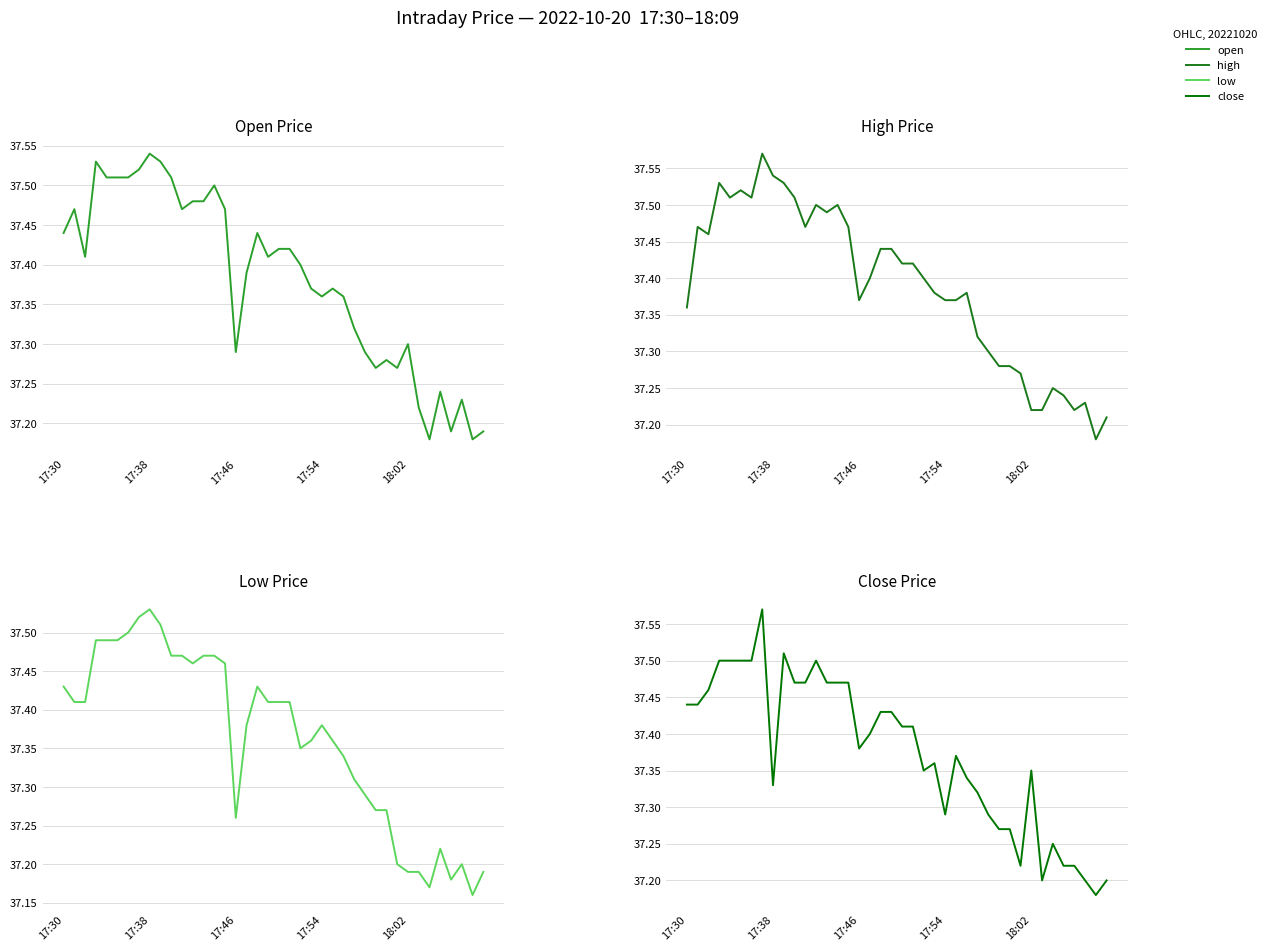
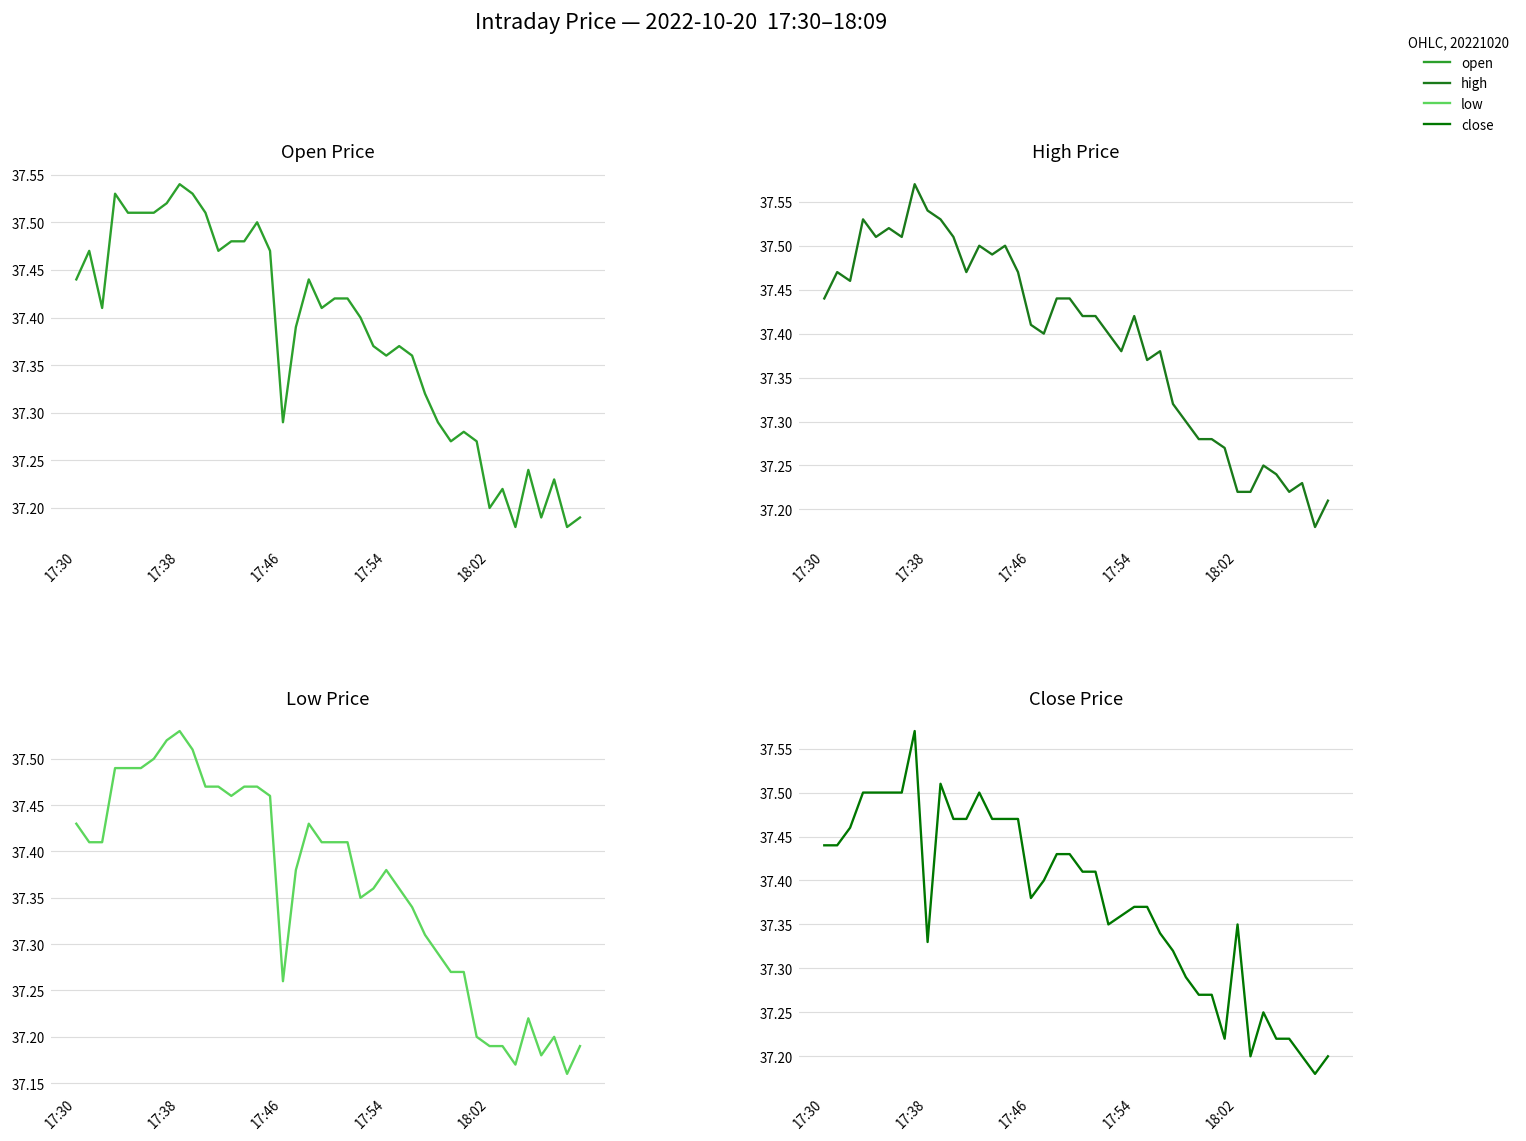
Open Price, 18:02: 37.3 -> 37.2
High Price, 17:30: 37.36 -> 37.44
High Price, 17:46: 37.37 -> 37.41
High Price, 17:54: 37.37 -> 37.42
Close Price, 17:54: 37.29 -> 37.37
